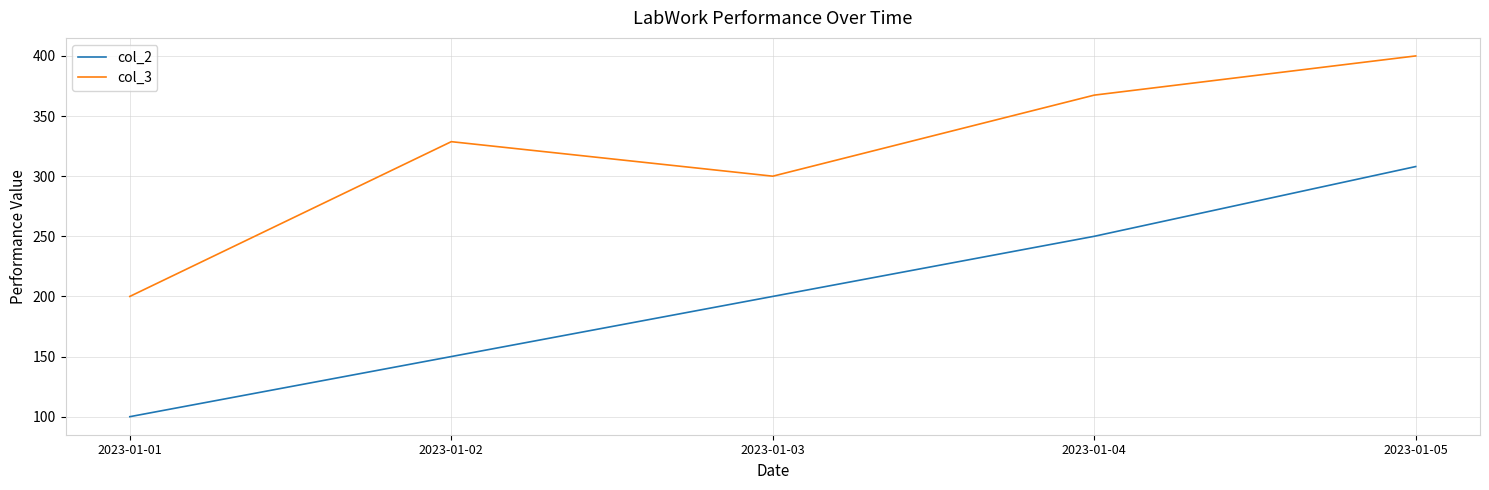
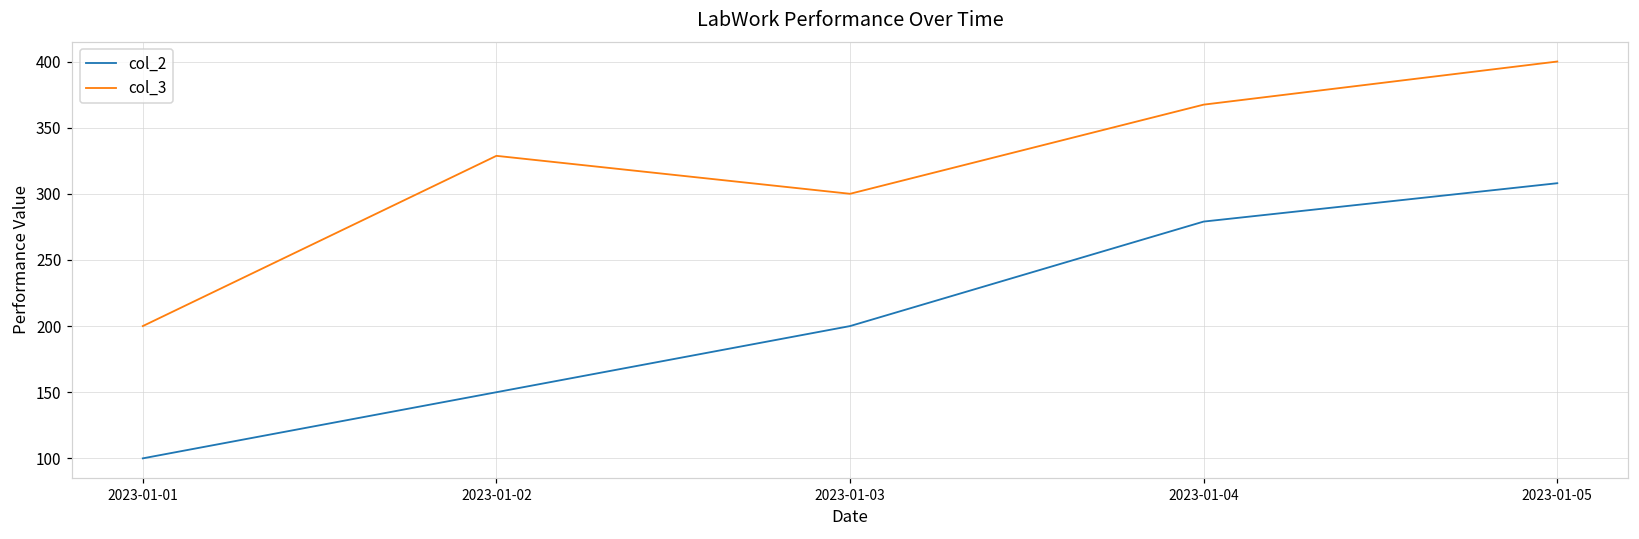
col_2, 2023-01-04: 250 -> 279
